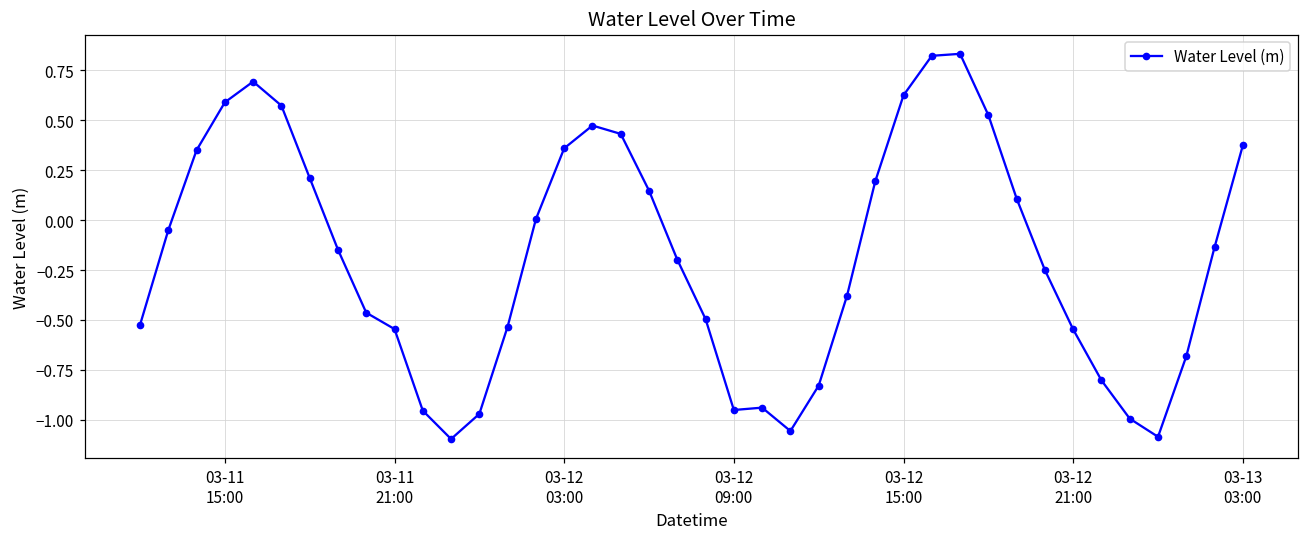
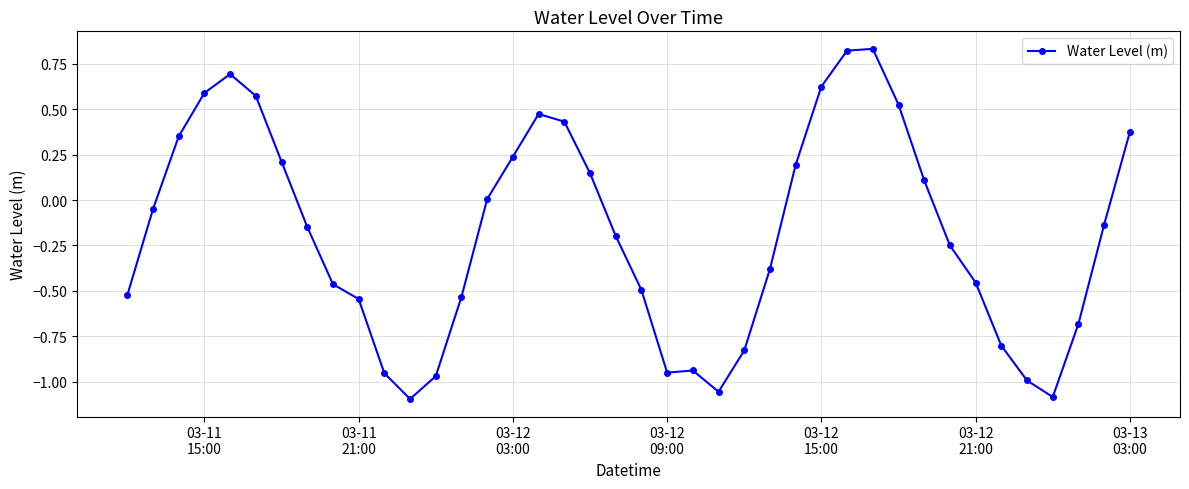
03-12 03:00: 0.36 -> 0.24
03-12 21:00: -0.55 -> -0.45
